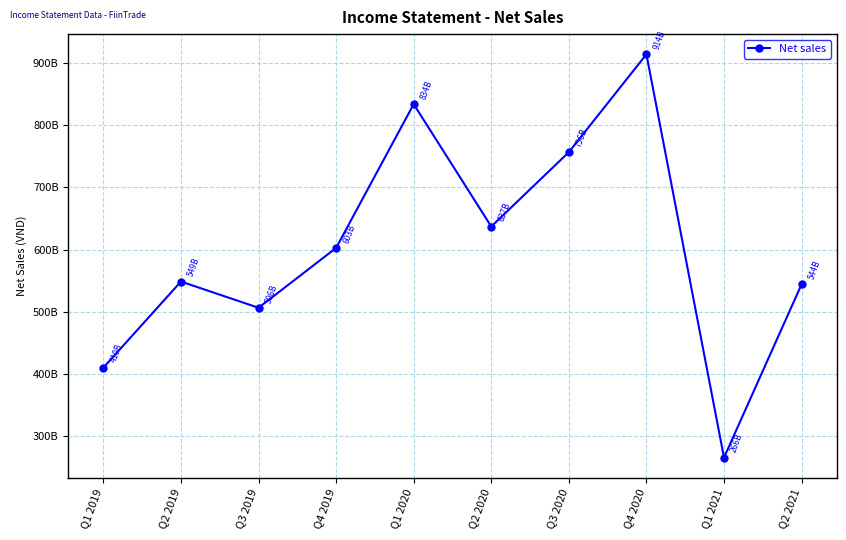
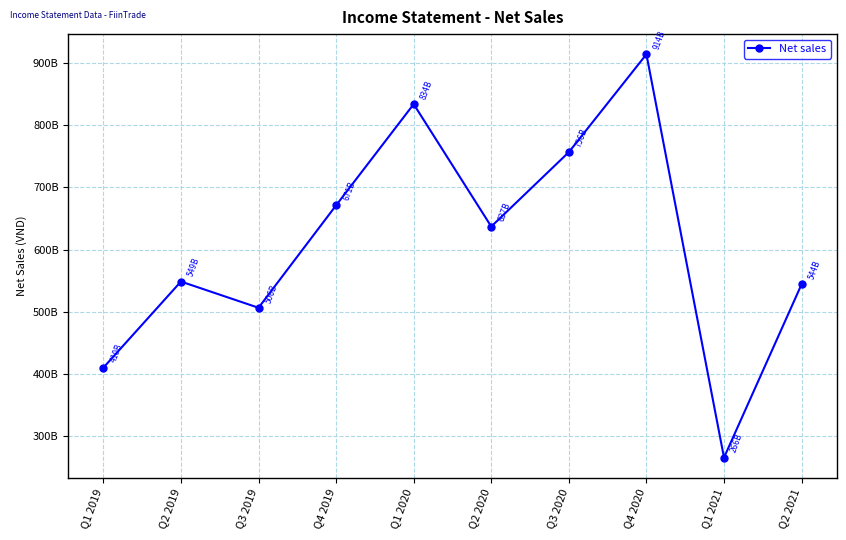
Q4 2019: 603B -> 671B
